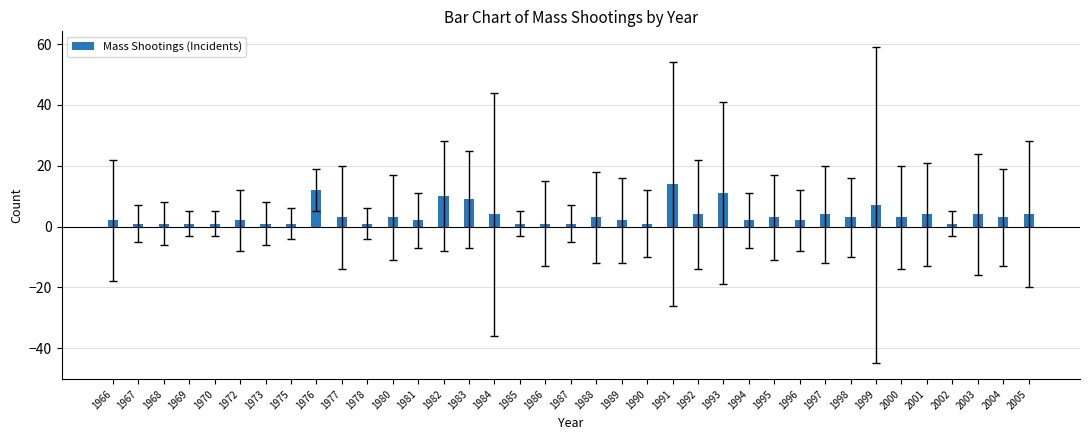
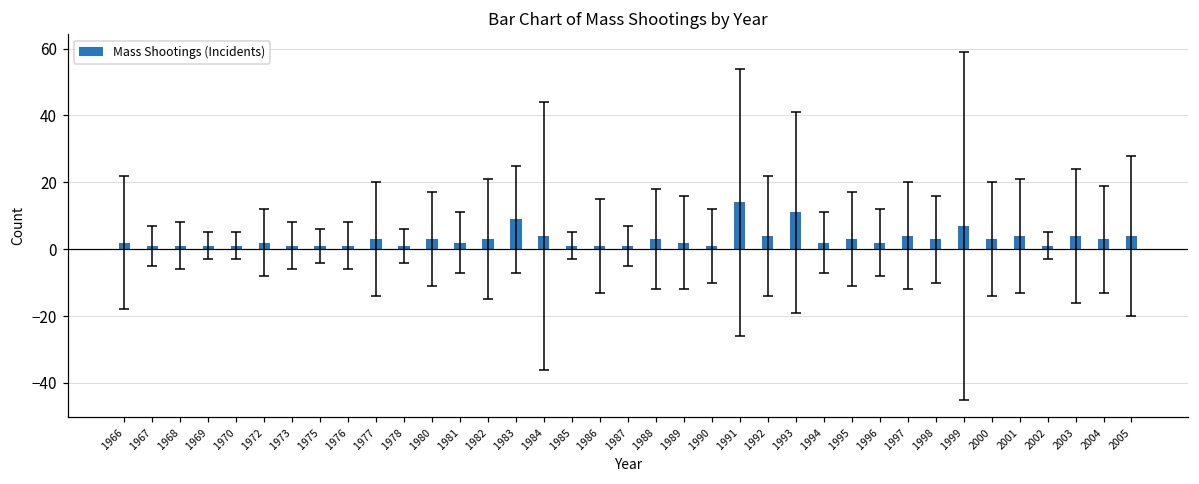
Mass Shootings (Incidents), 1976: 12 -> 1
Mass Shootings (Incidents), 1982: 10 -> 3
